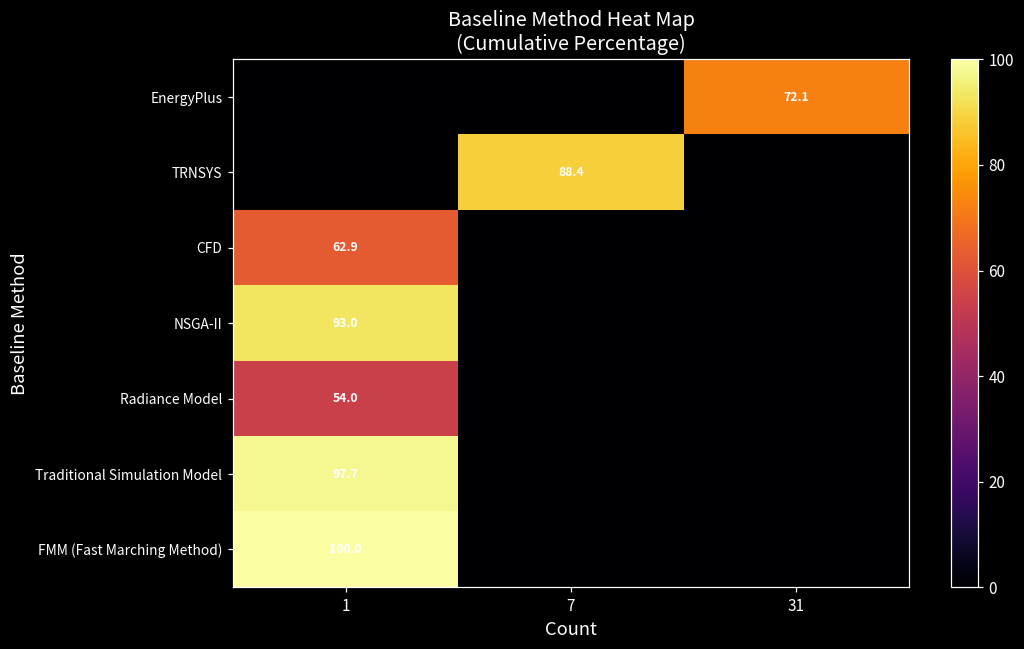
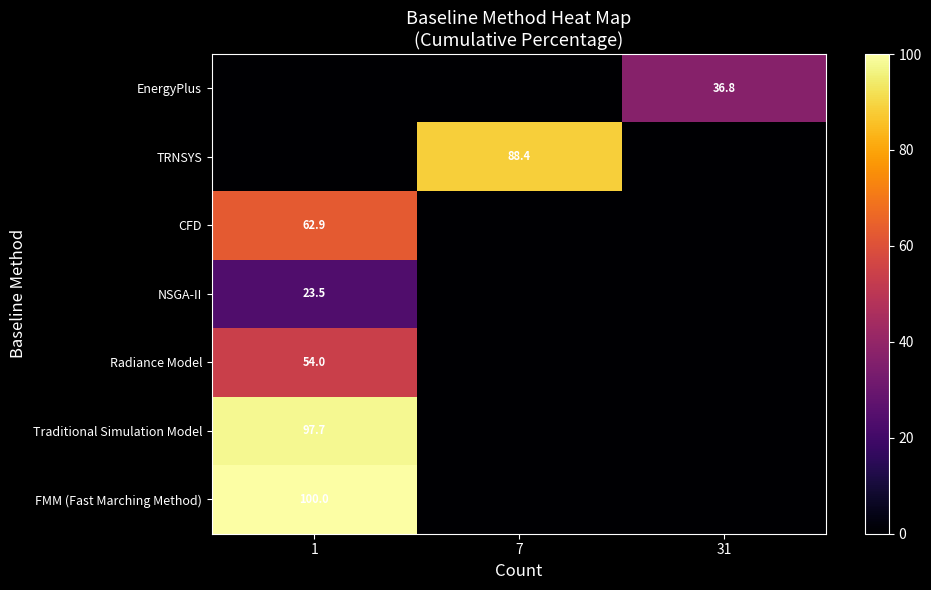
EnergyPlus, 31: 72.1 -> 36.8
NSGA-II, 1: 93.0 -> 23.5
